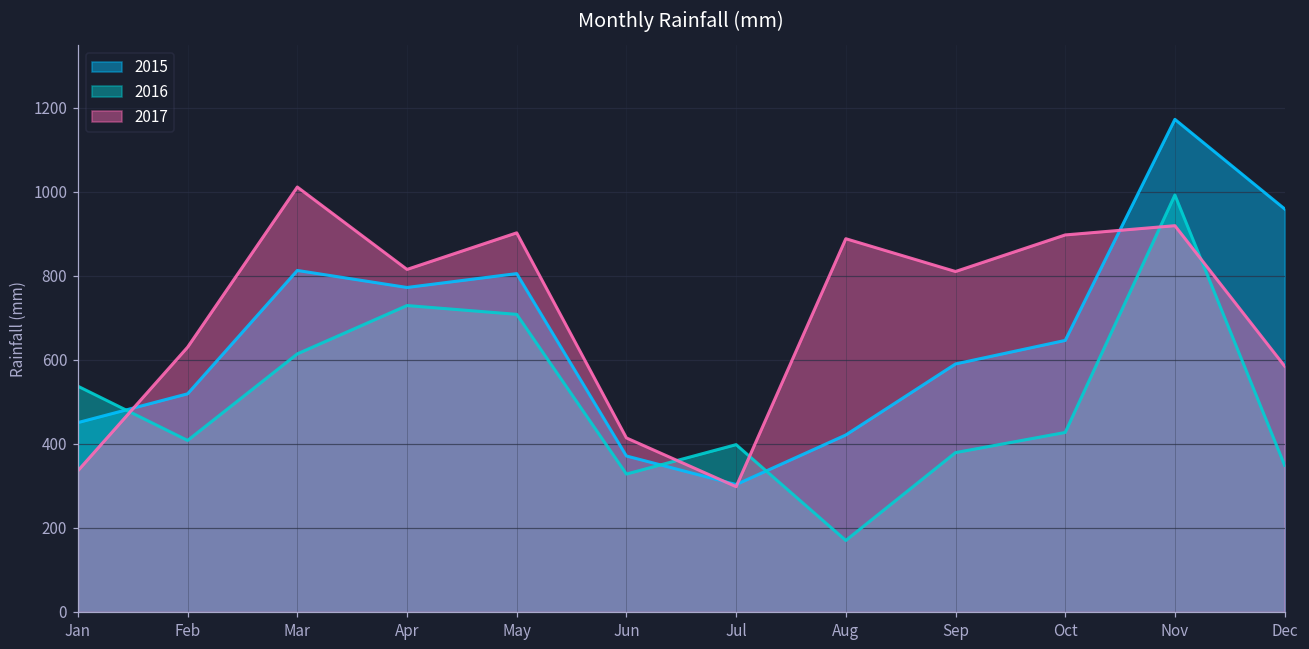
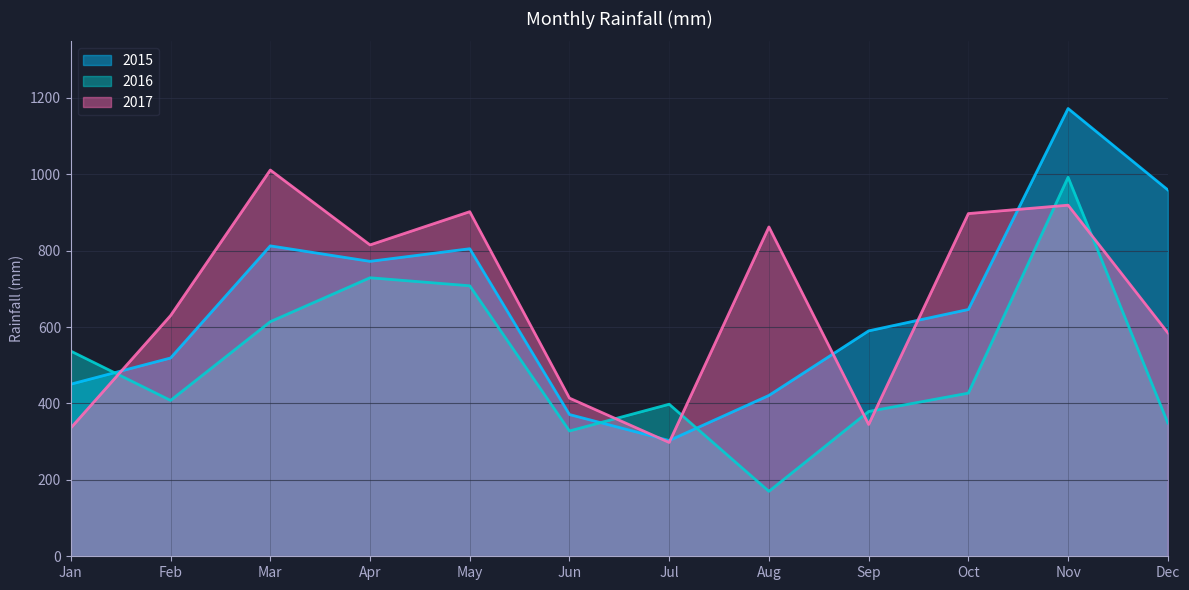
2017, Aug: 890 -> 860
2017, Sep: 810 -> 350
